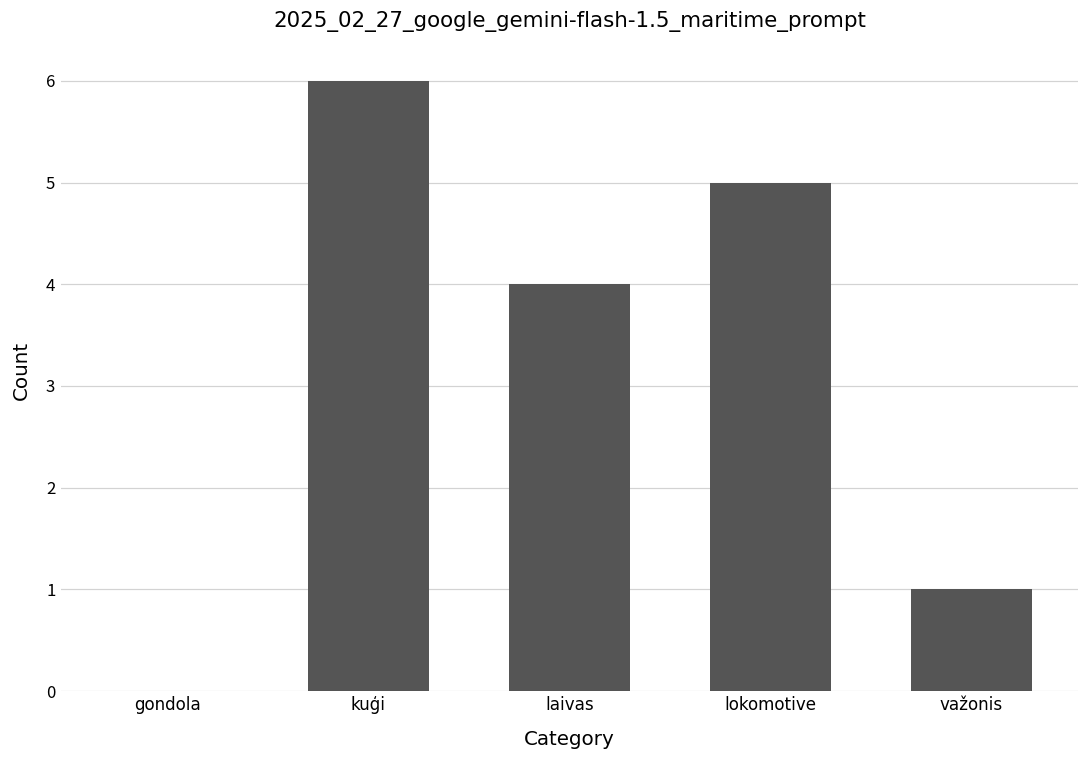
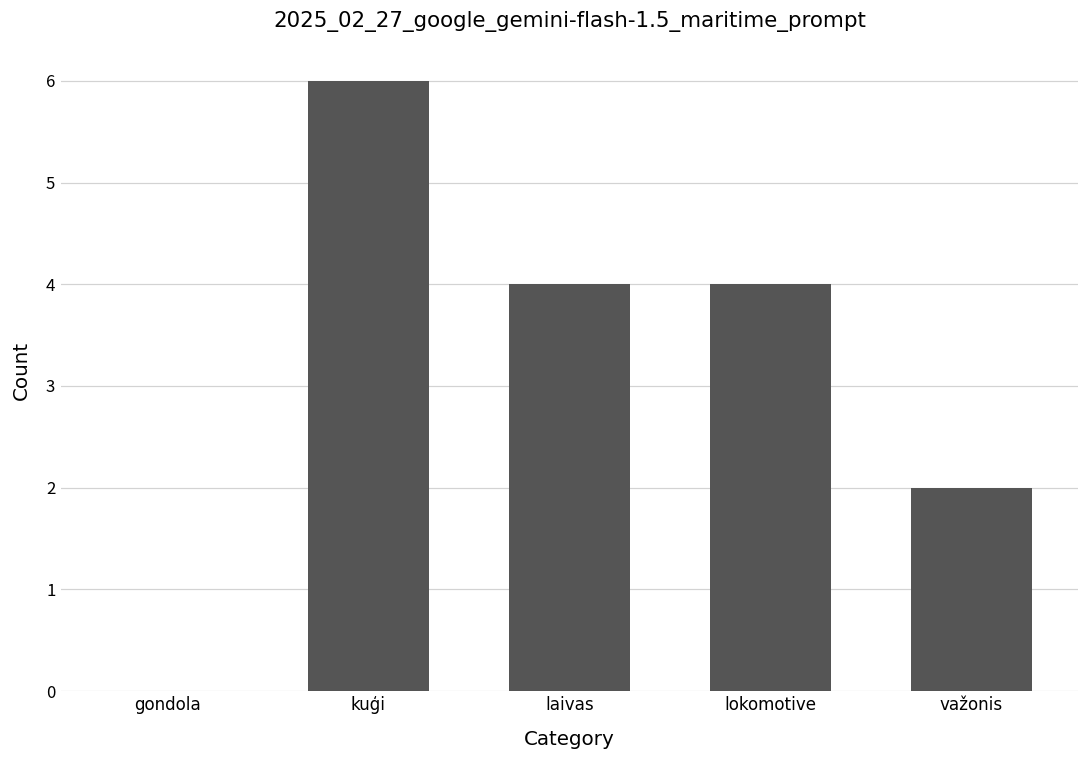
lokomotive: 5 -> 4
važonis: 1 -> 2
